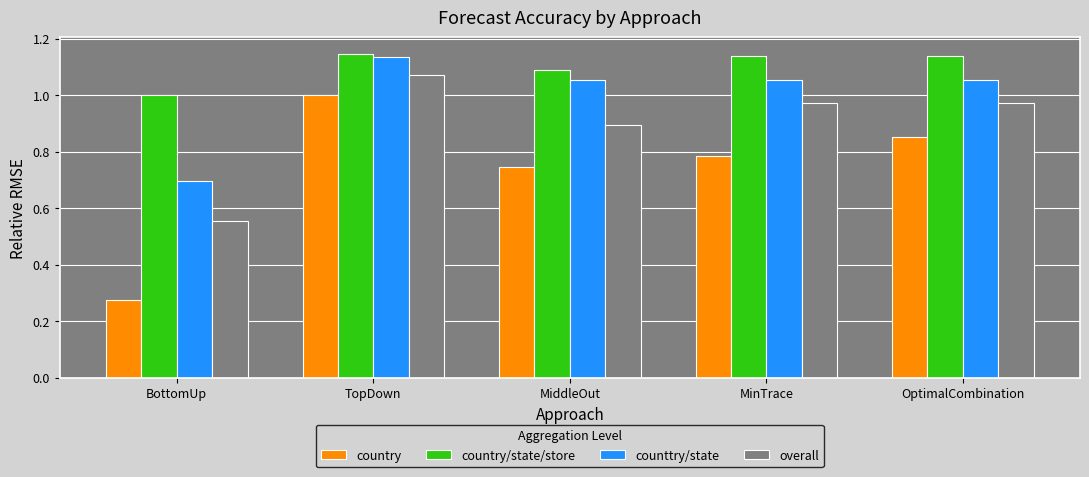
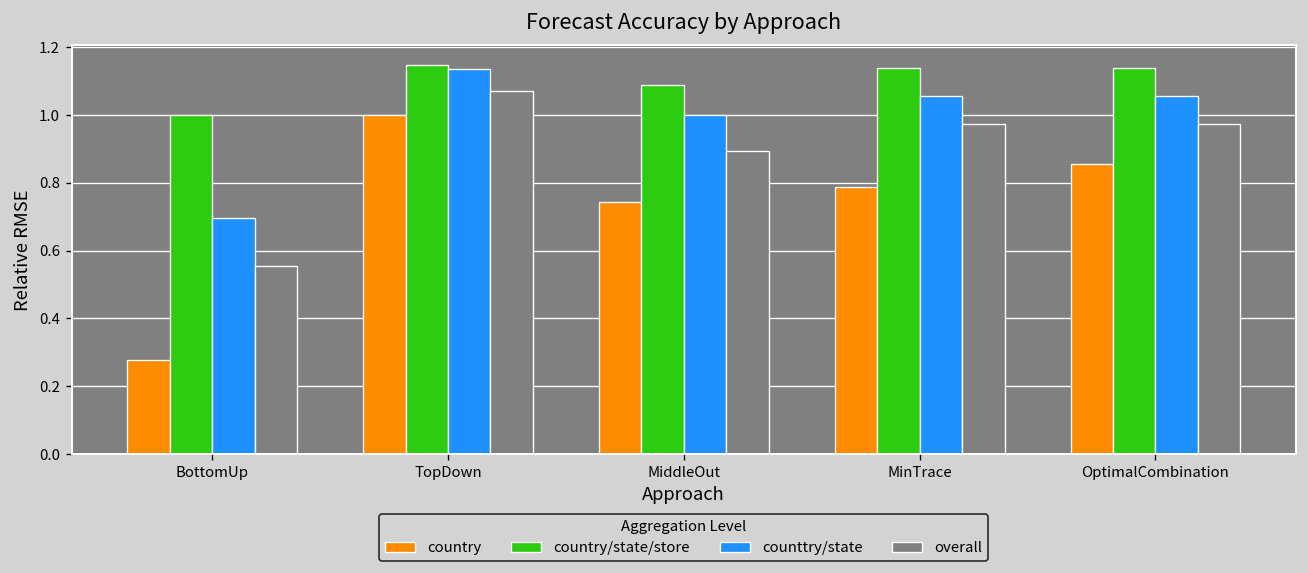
counttry/state, MiddleOut: 1.06 -> 1.00
